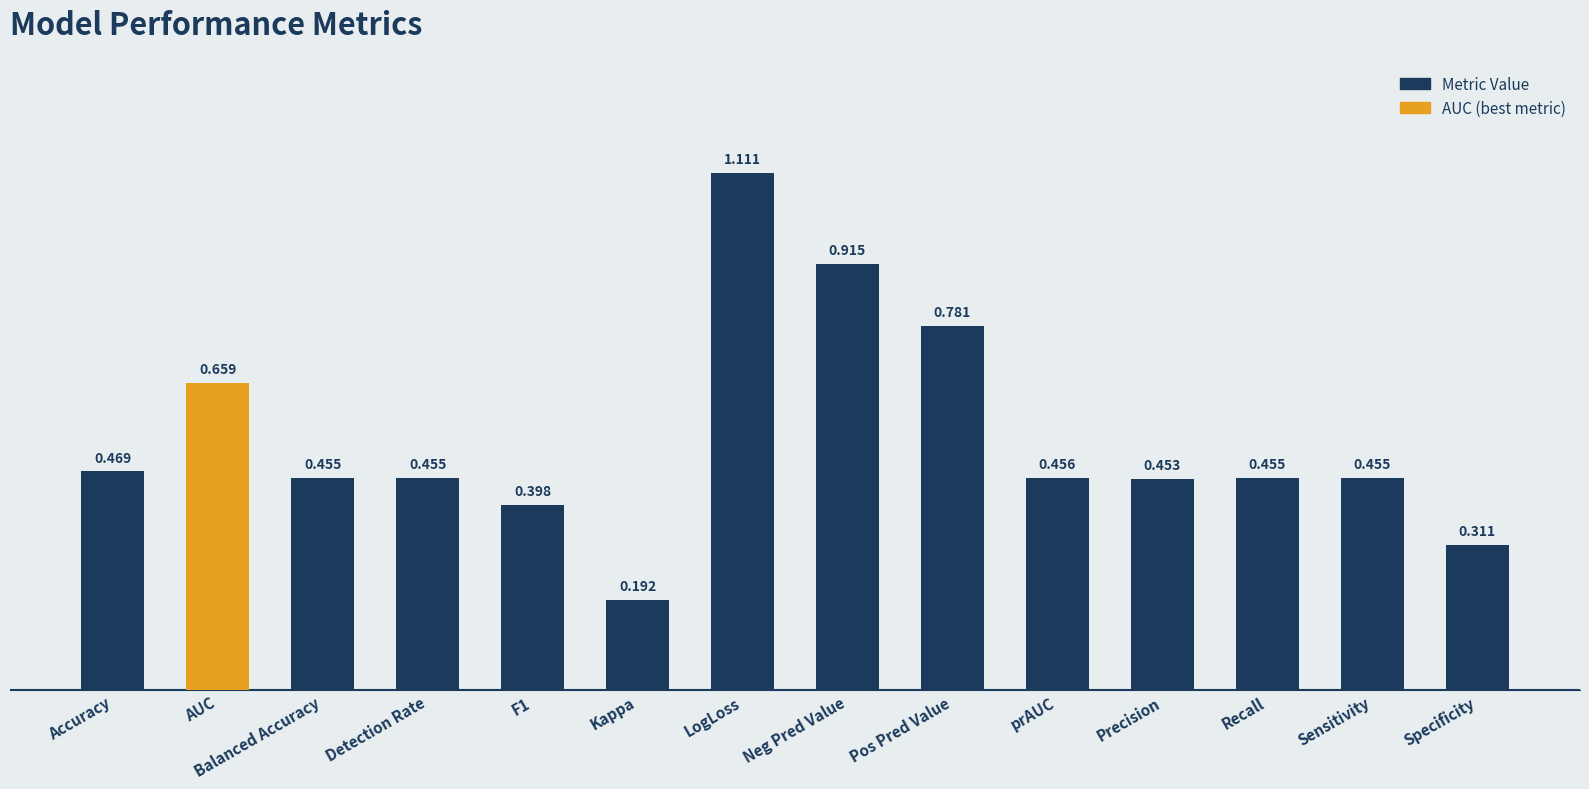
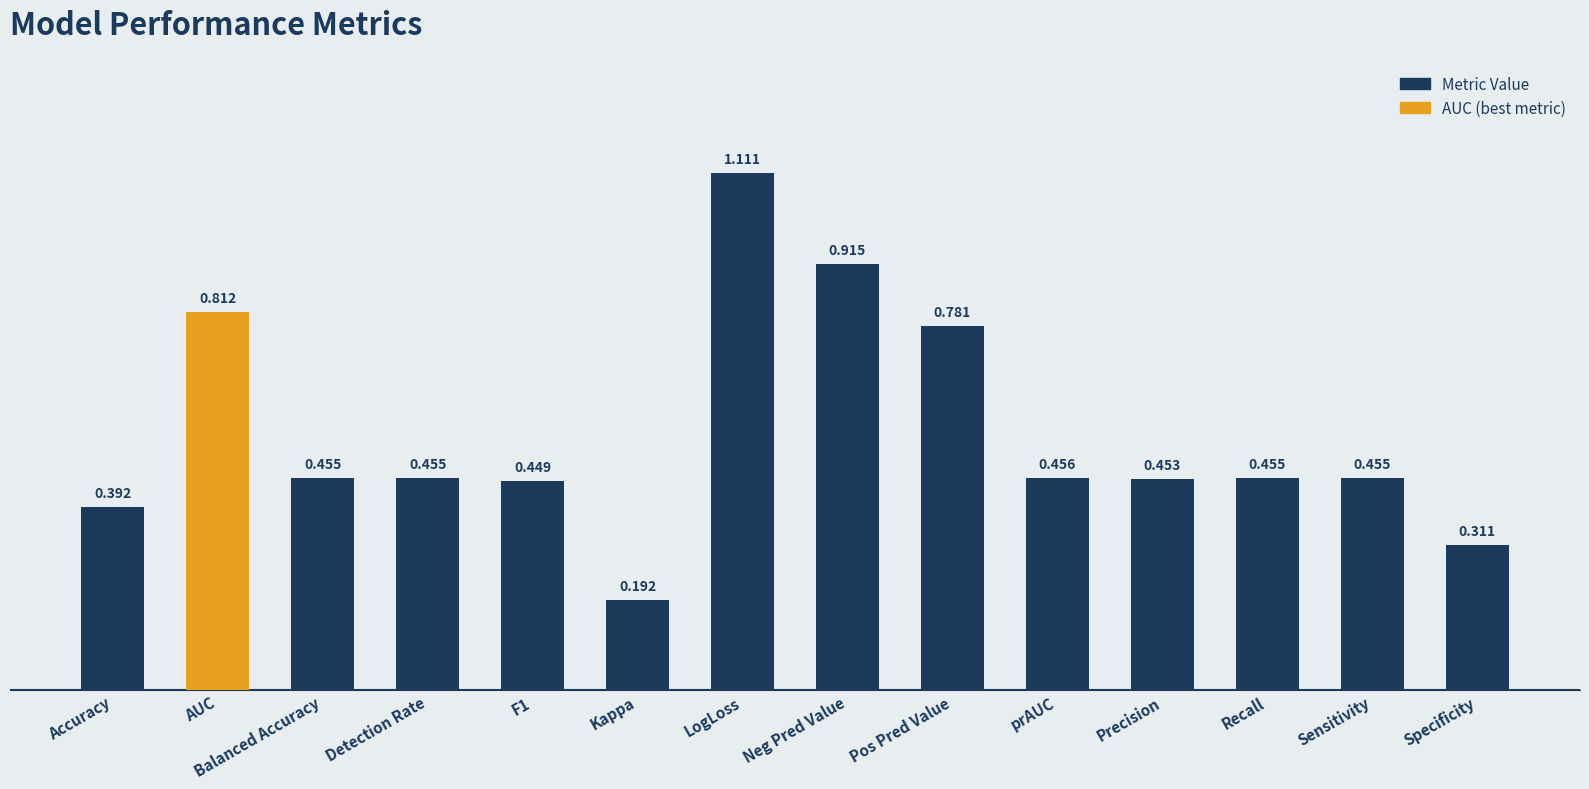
Accuracy: 0.469 -> 0.392
AUC: 0.659 -> 0.812
F1: 0.398 -> 0.449
